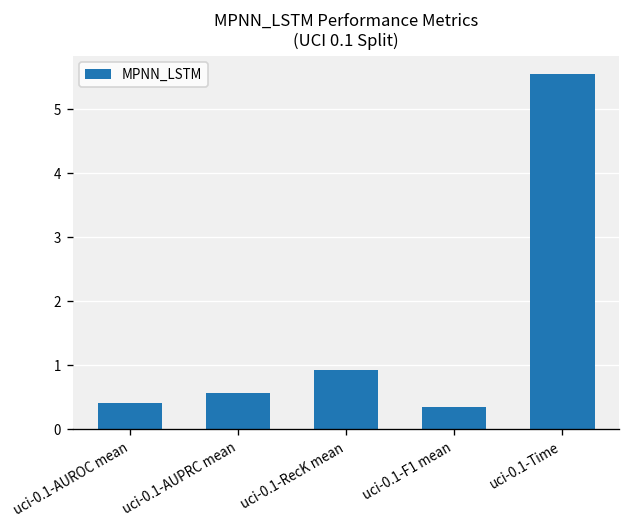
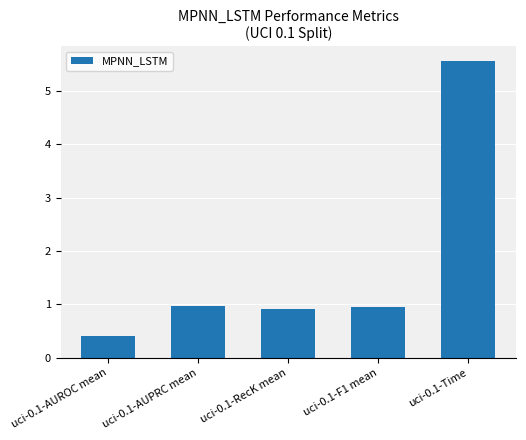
uci-0.1-AUPRC mean: 0.6 -> 1.0
uci-0.1-F1 mean: 0.3 -> 1.0
